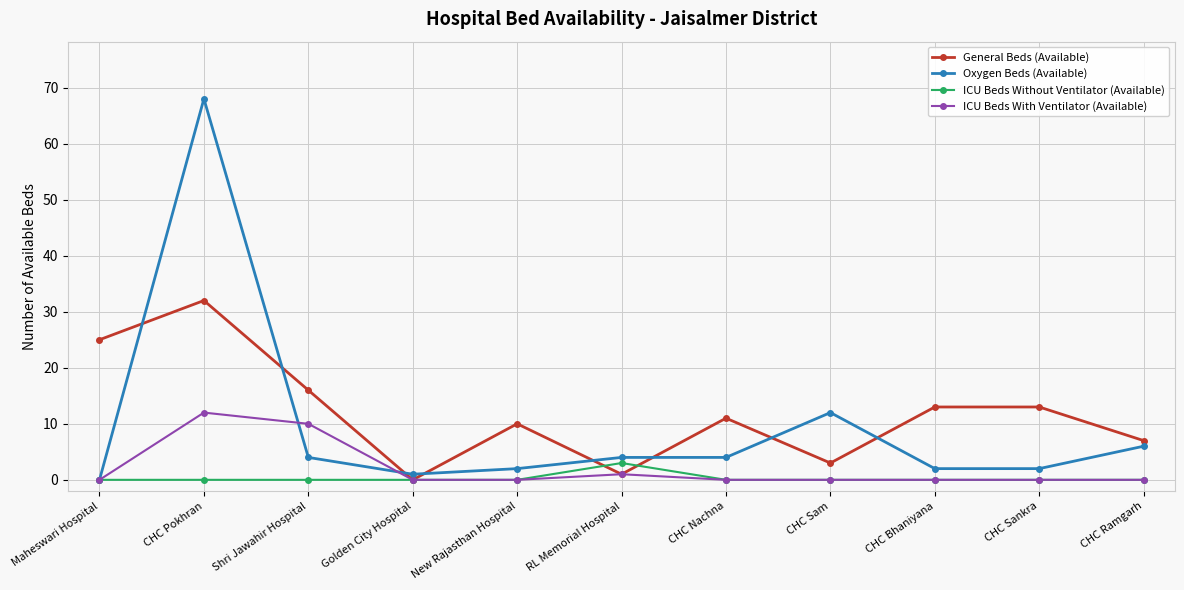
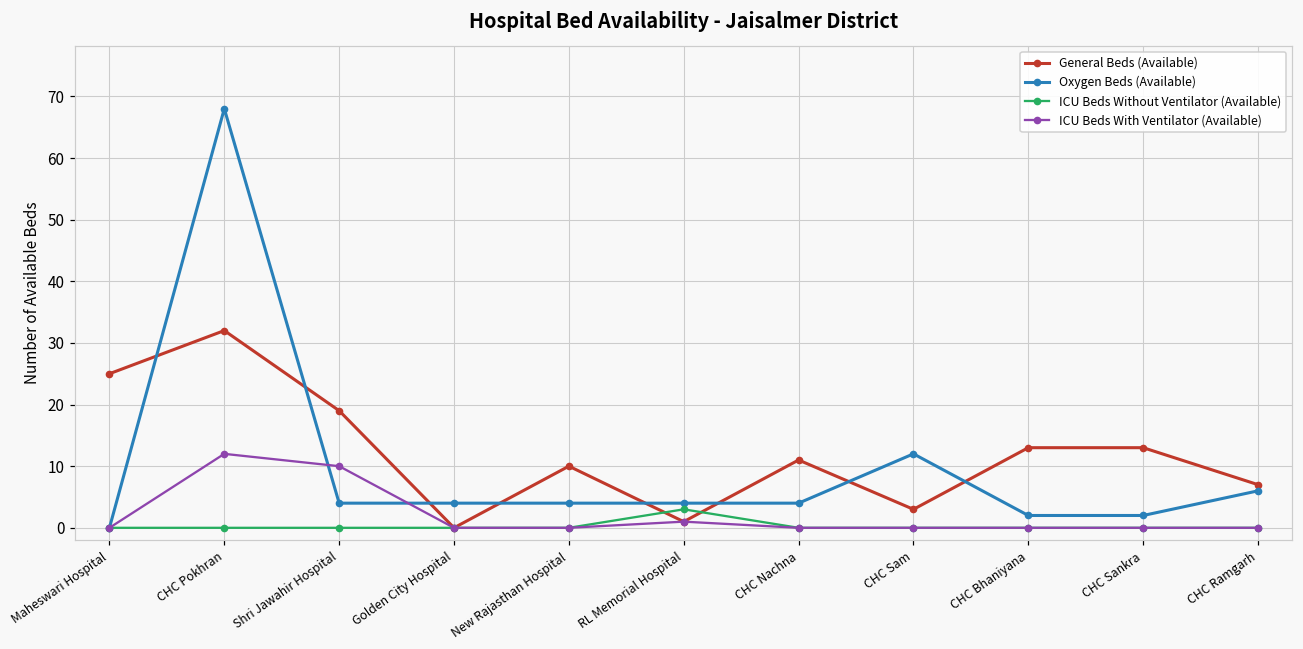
General Beds (Available), Shri Jawahir Hospital: 16 -> 19
Oxygen Beds (Available), Golden City Hospital: 1 -> 4
Oxygen Beds (Available), New Rajasthan Hospital: 2 -> 4
